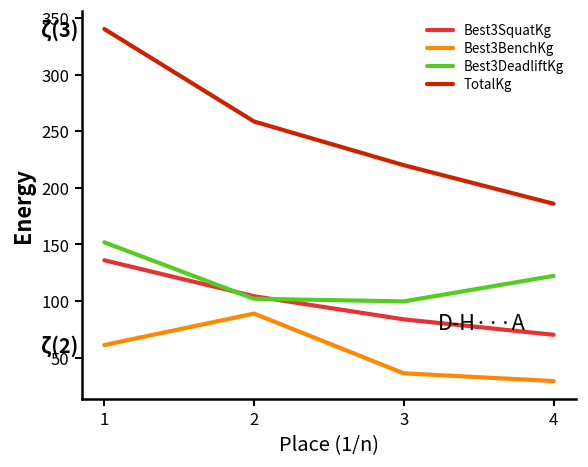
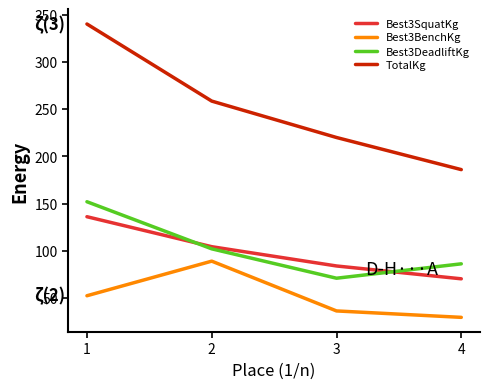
Best3BenchKg, 1: 60 -> 50
Best3DeadliftKg, 3: 100 -> 70
Best3DeadliftKg, 4: 120 -> 90
